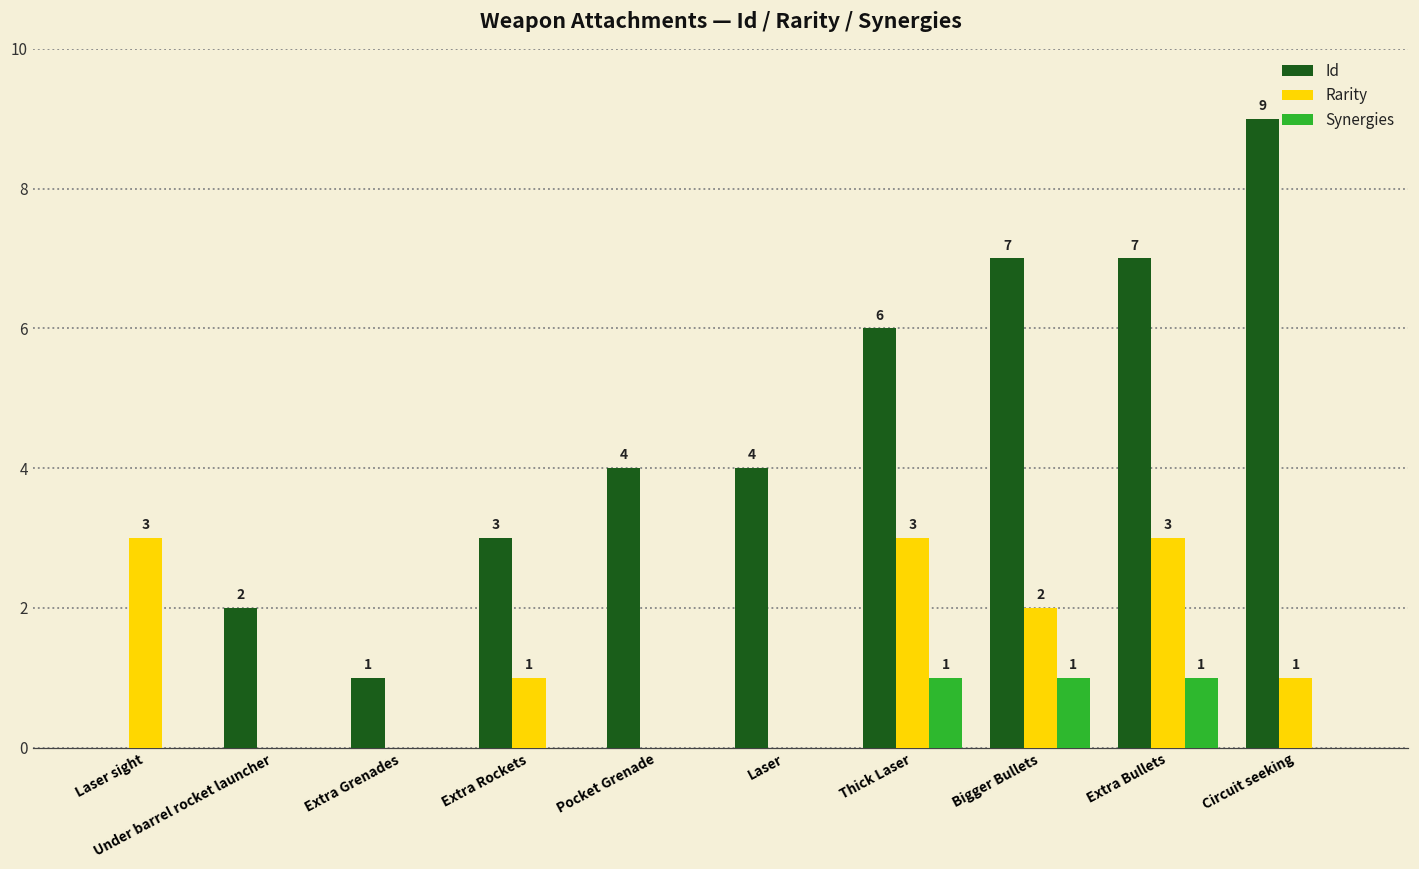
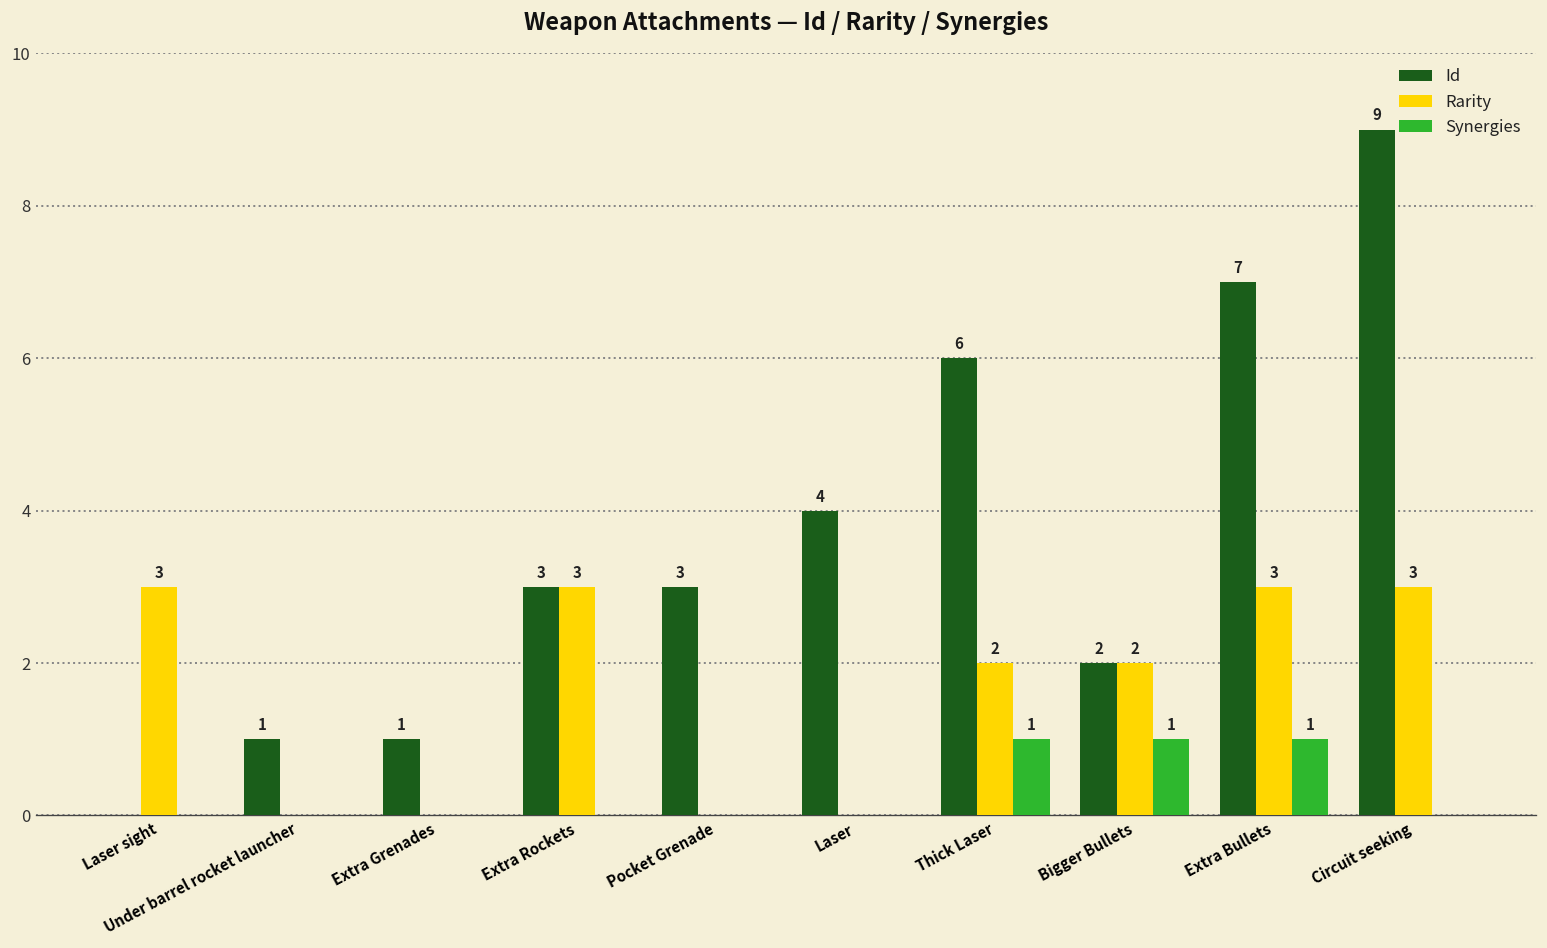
Id, Under barrel rocket launcher: 2 -> 1
Rarity, Extra Rockets: 1 -> 3
Id, Pocket Grenade: 4 -> 3
Rarity, Thick Laser: 3 -> 2
Id, Bigger Bullets: 7 -> 2
Rarity, Circuit seeking: 1 -> 3
